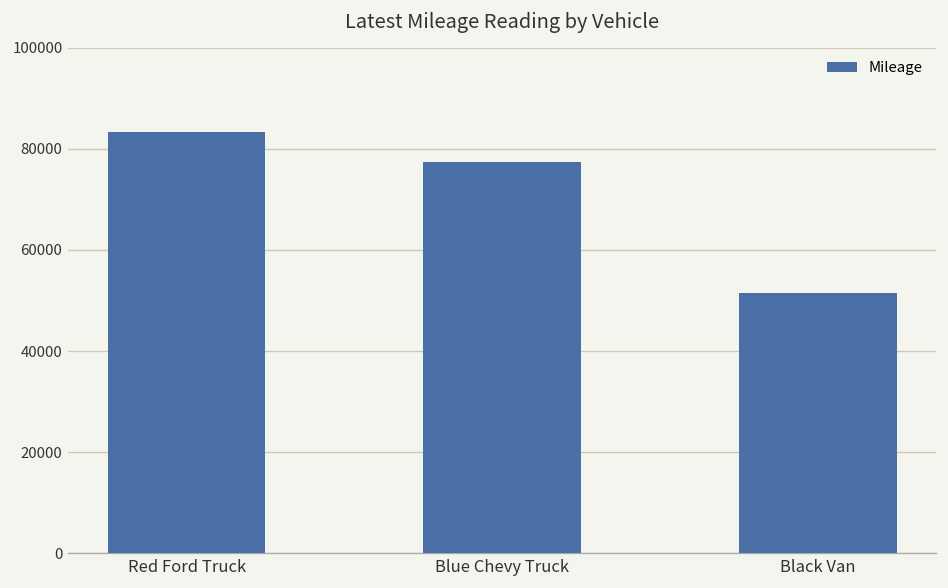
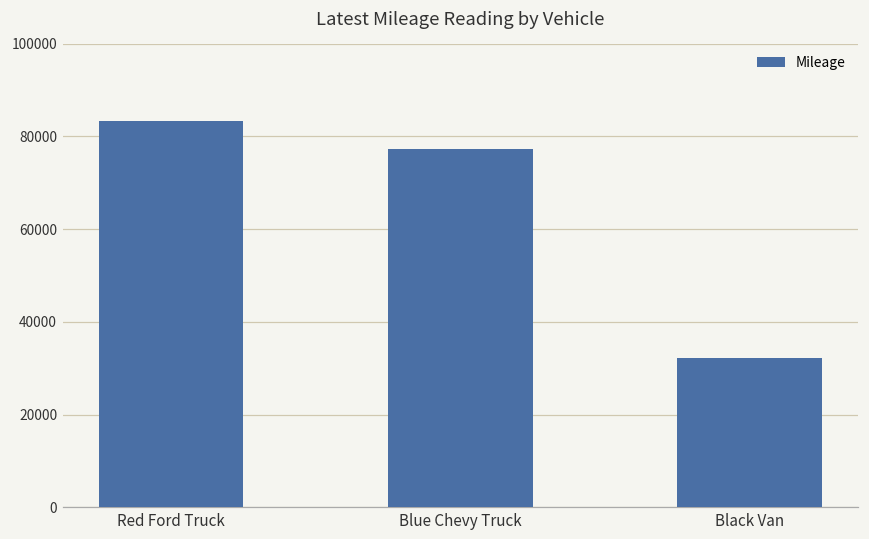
Black Van: 51000 -> 32000
